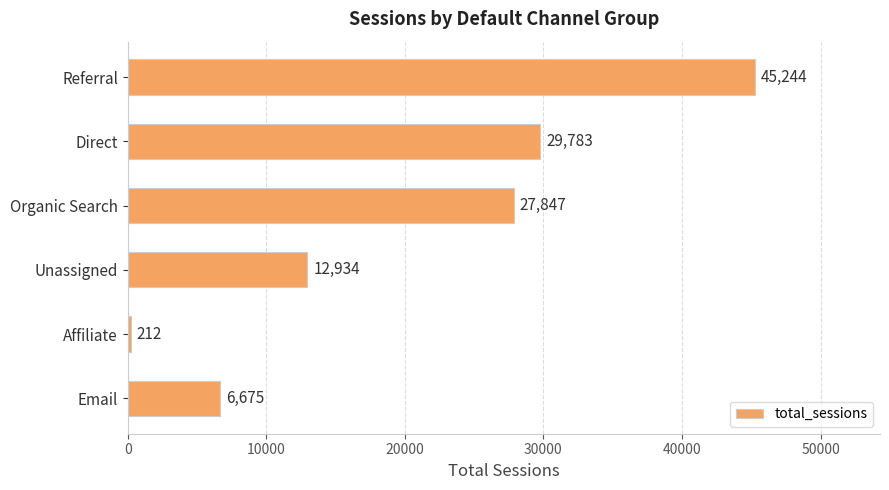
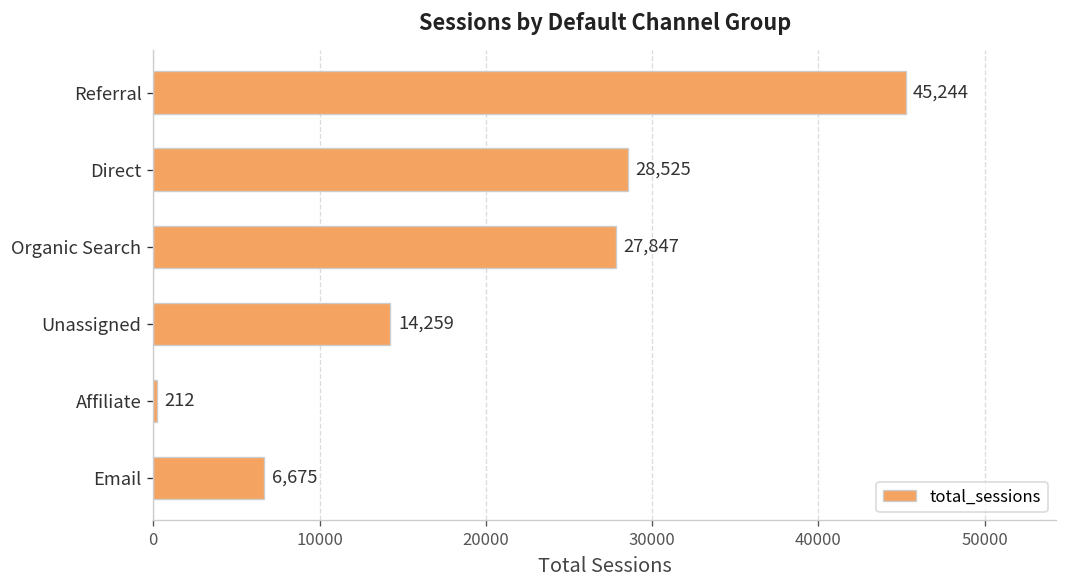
Direct: 29,783 -> 28,525
Unassigned: 12,934 -> 14,259
